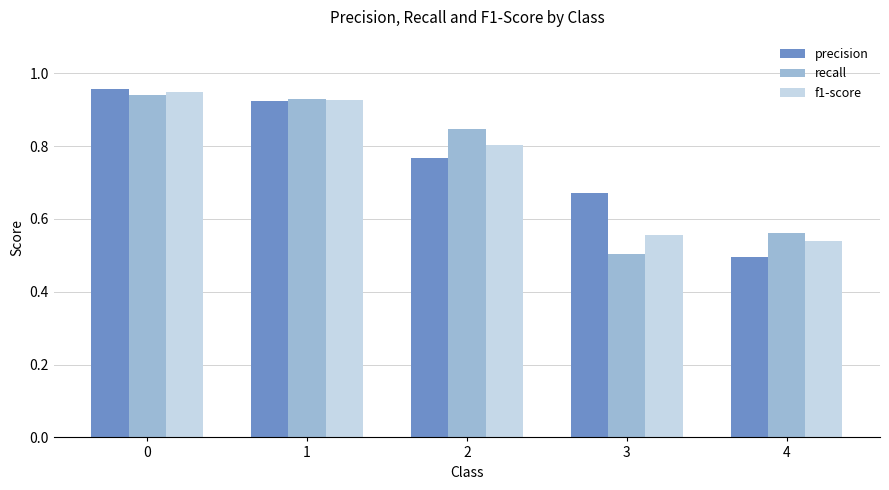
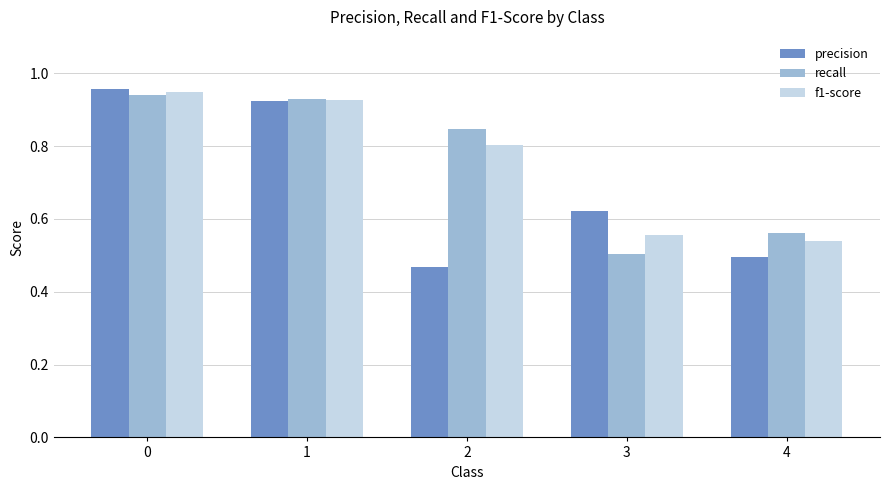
precision, 2: 0.77 -> 0.47
precision, 3: 0.67 -> 0.62
